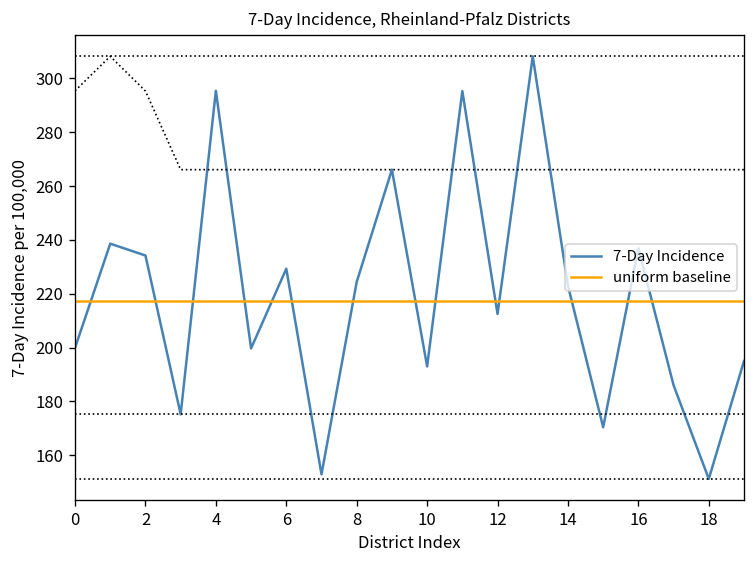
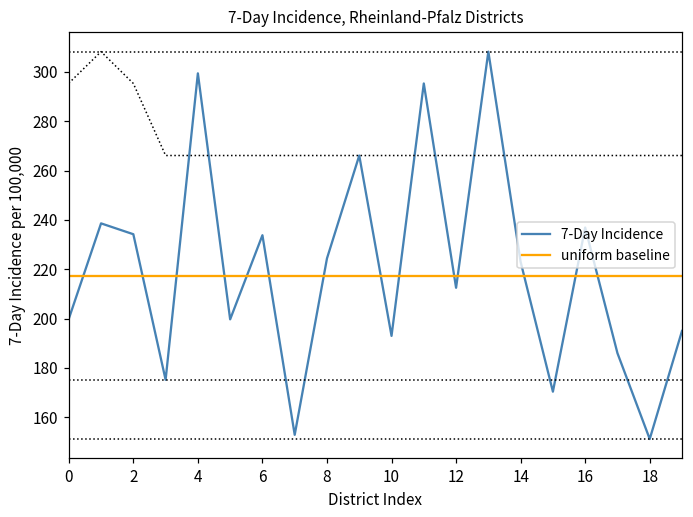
7-Day Incidence, 4: 295 -> 299
7-Day Incidence, 6: 229 -> 234
